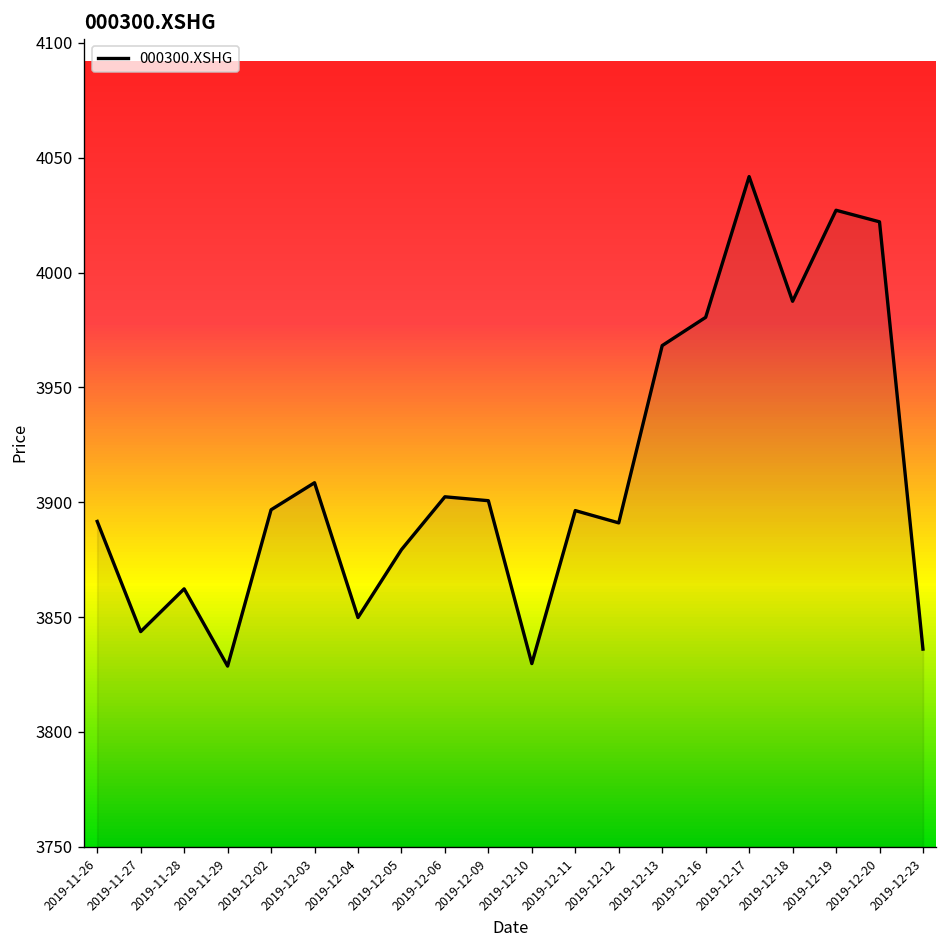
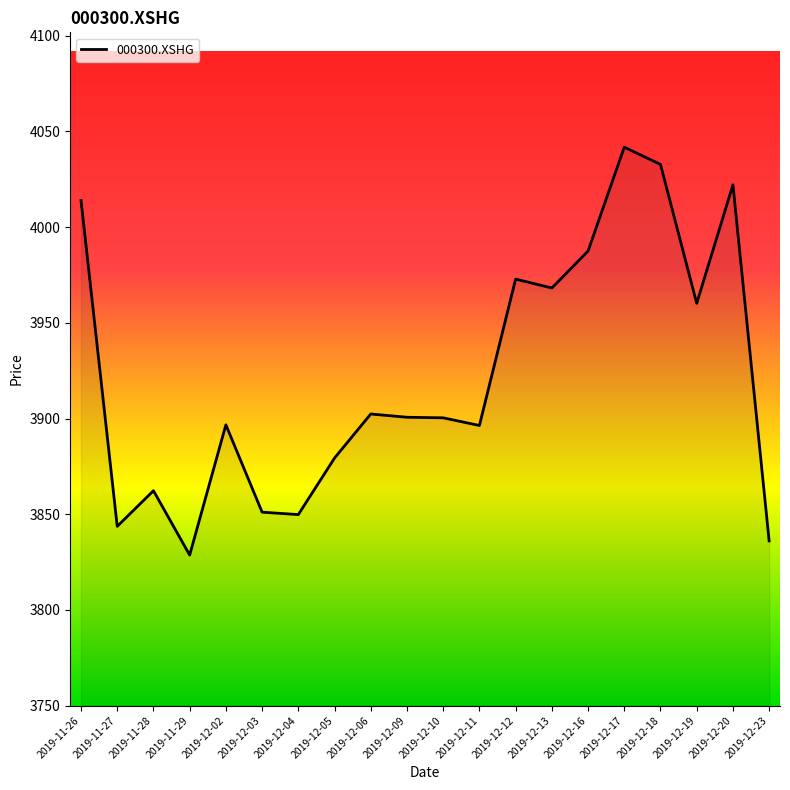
2019-11-26: 3892 -> 4014
2019-12-03: 3909 -> 3851
2019-12-10: 3830 -> 3900
2019-12-12: 3891 -> 3973
2019-12-16: 3981 -> 3988
2019-12-18: 3988 -> 4033
2019-12-19: 4027 -> 3960
